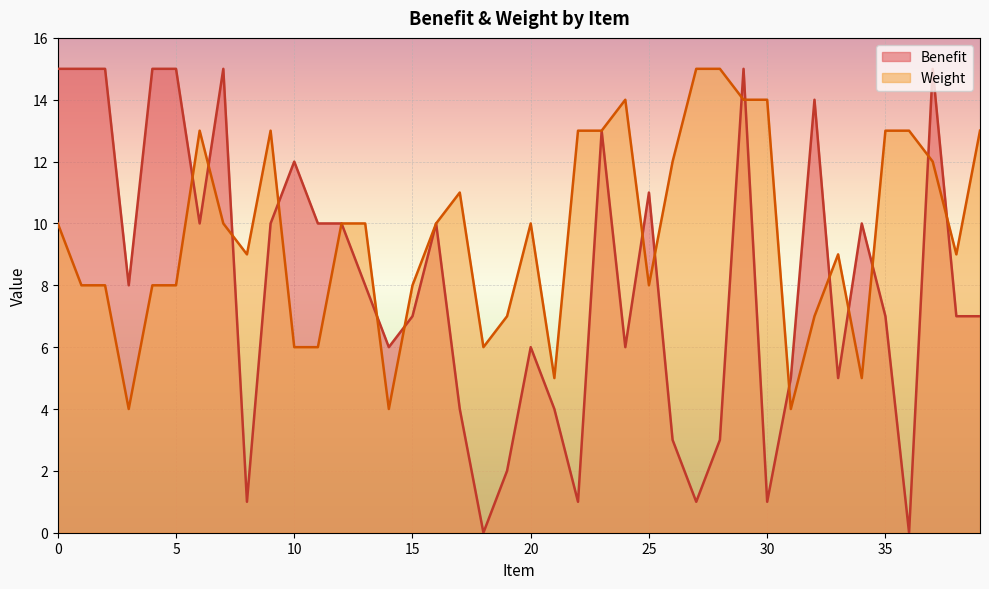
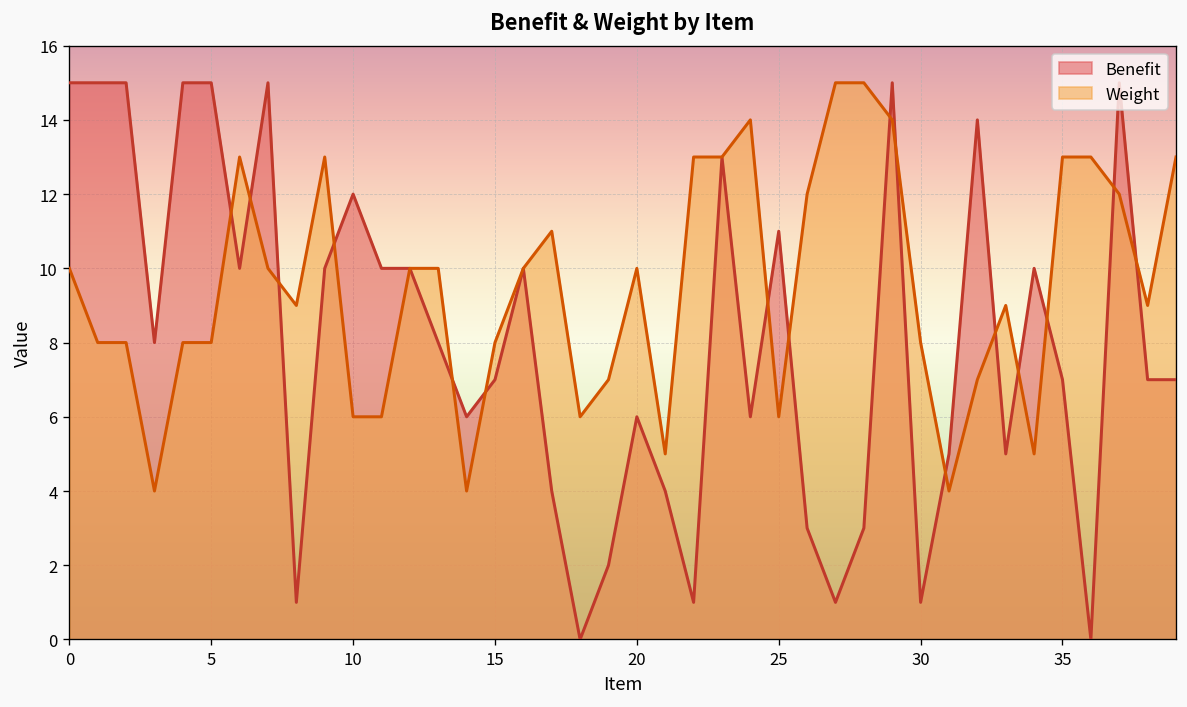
Weight, 25: 8 -> 6
Weight, 30: 14 -> 8
